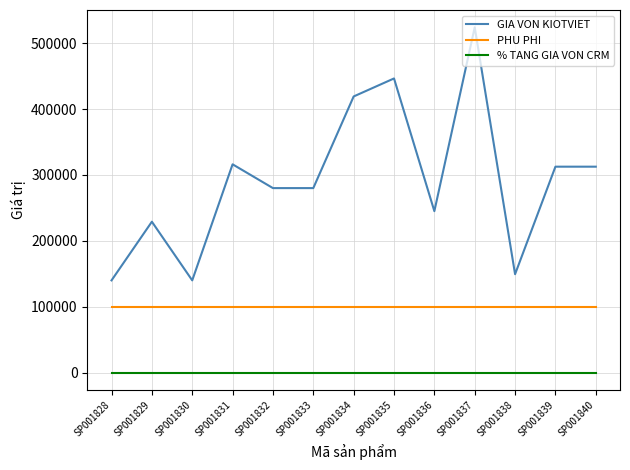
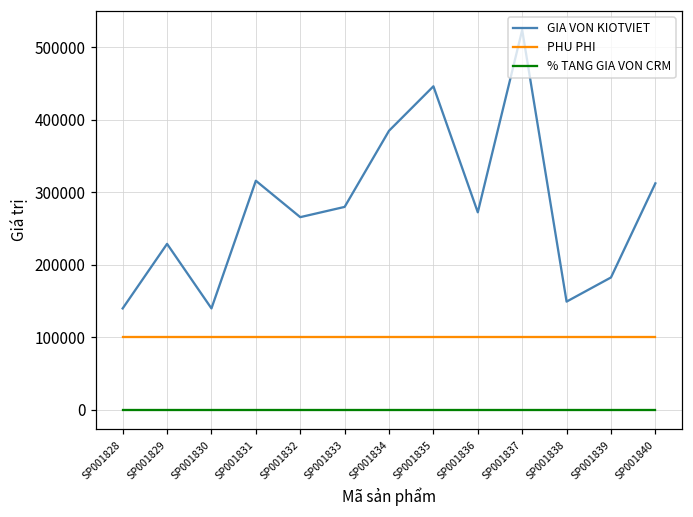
GIA VON KIOTVIET, SP001832: 280000 -> 270000
GIA VON KIOTVIET, SP001834: 420000 -> 390000
GIA VON KIOTVIET, SP001836: 250000 -> 270000
GIA VON KIOTVIET, SP001839: 310000 -> 180000
